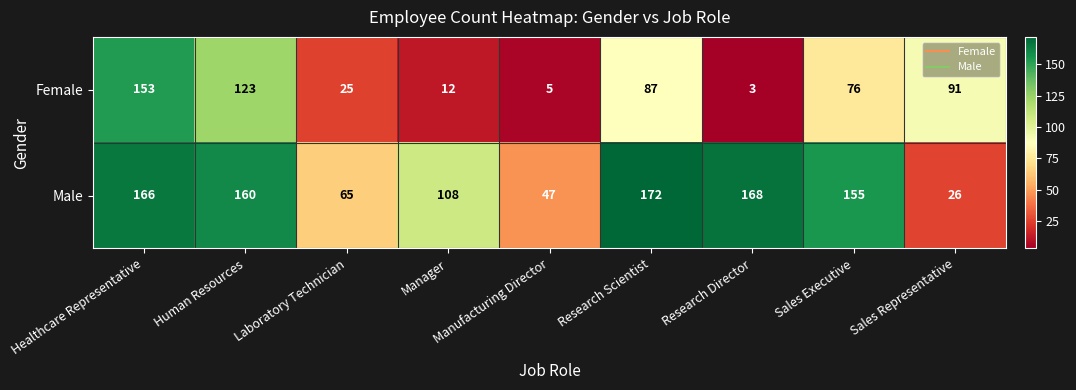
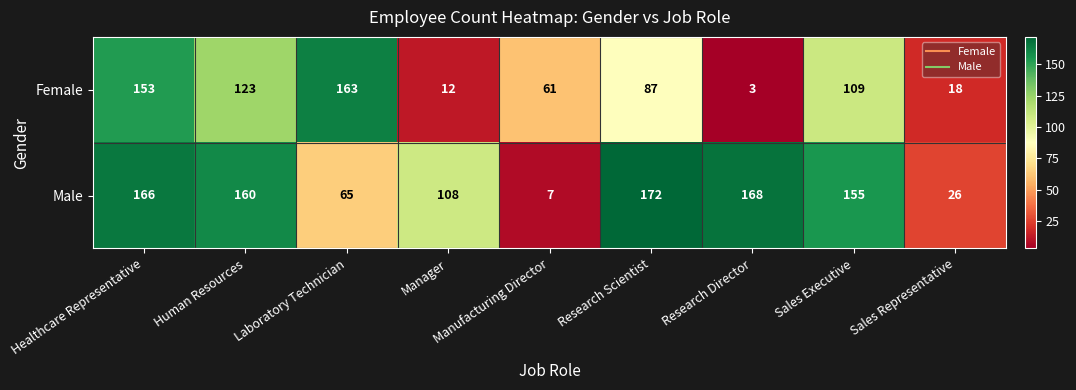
Female, Laboratory Technician: 25 -> 163
Female, Manufacturing Director: 5 -> 61
Female, Sales Executive: 76 -> 109
Female, Sales Representative: 91 -> 18
Male, Manufacturing Director: 47 -> 7
